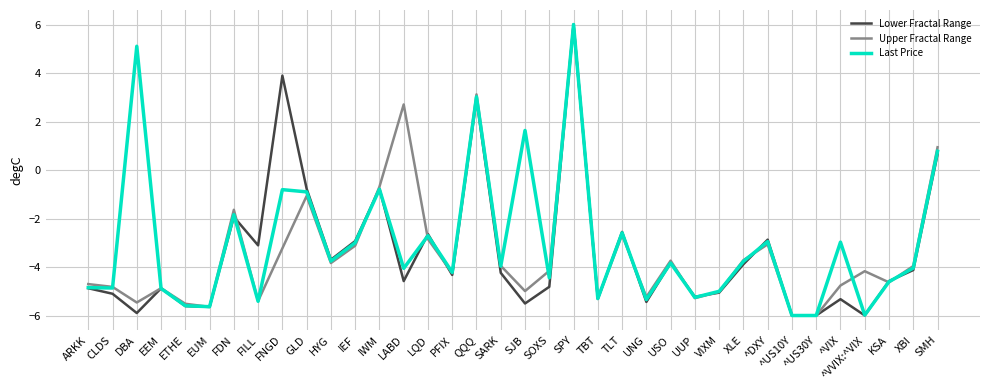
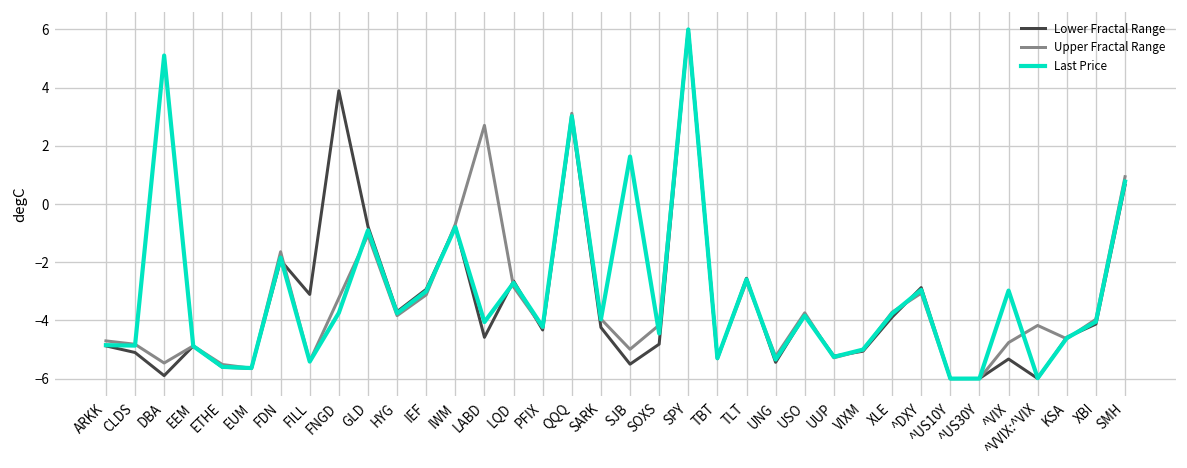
Last Price, FNGD: -0.8 -> -3.7
